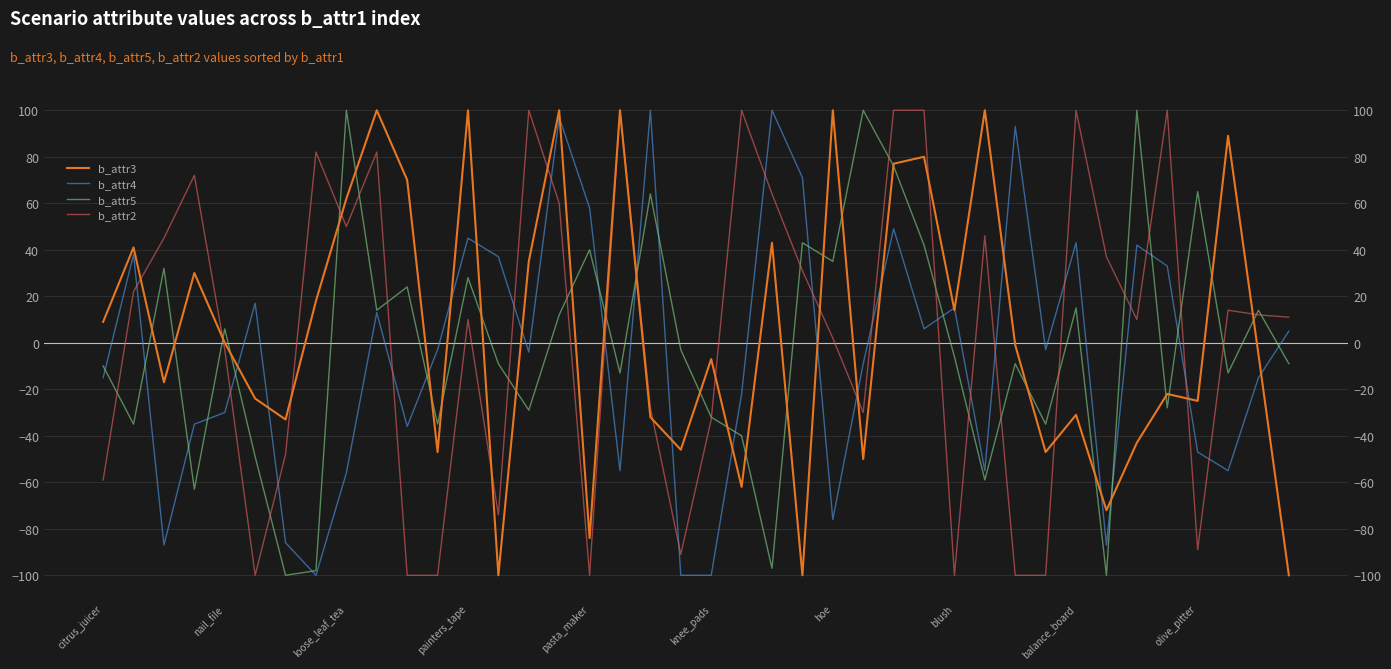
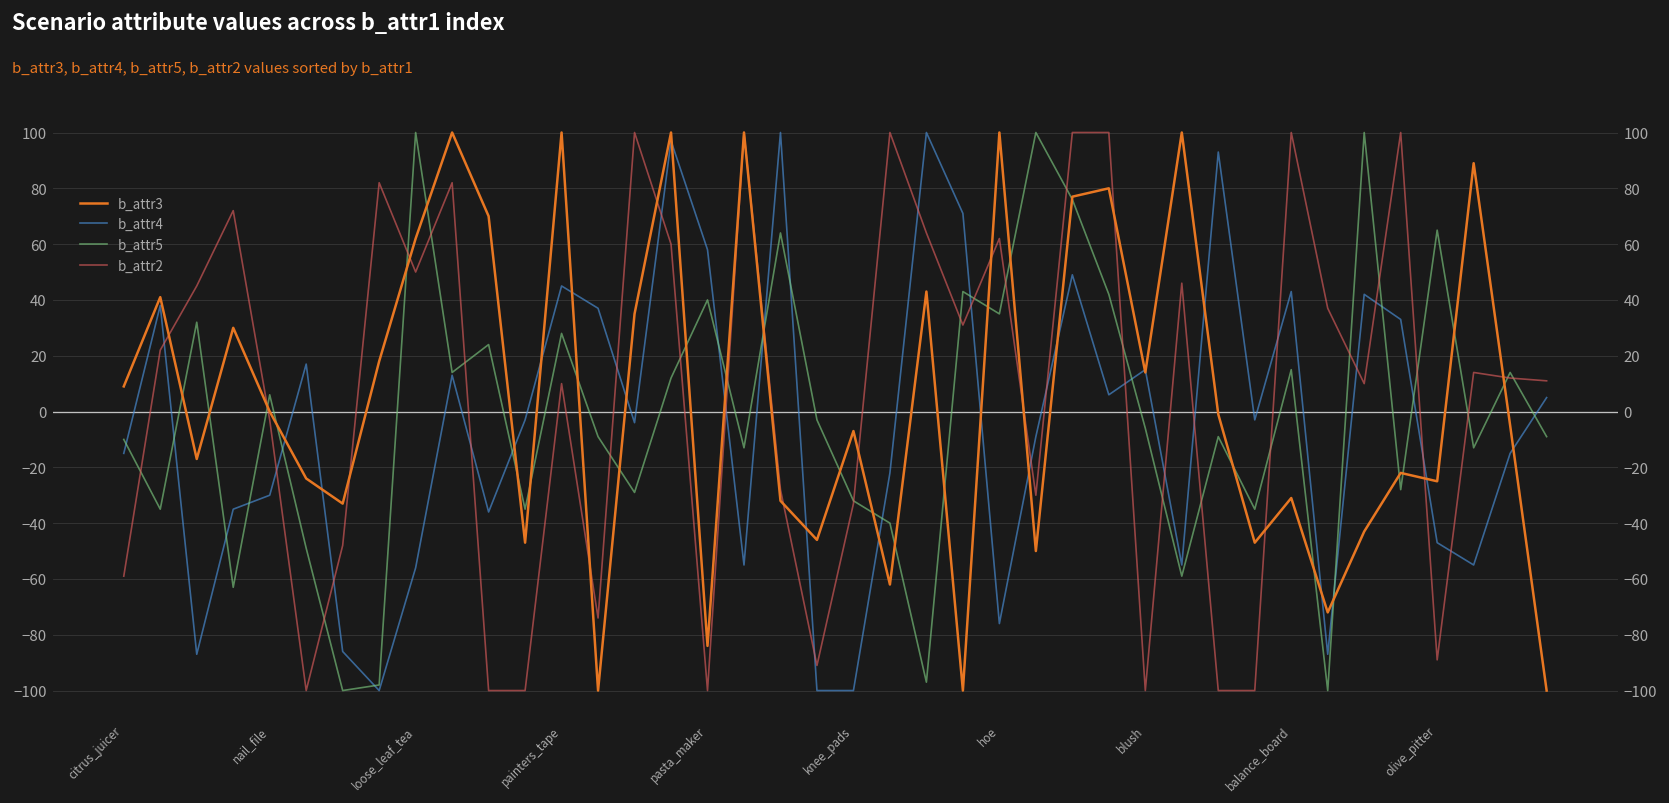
b_attr2, hoe: 2 -> 62
